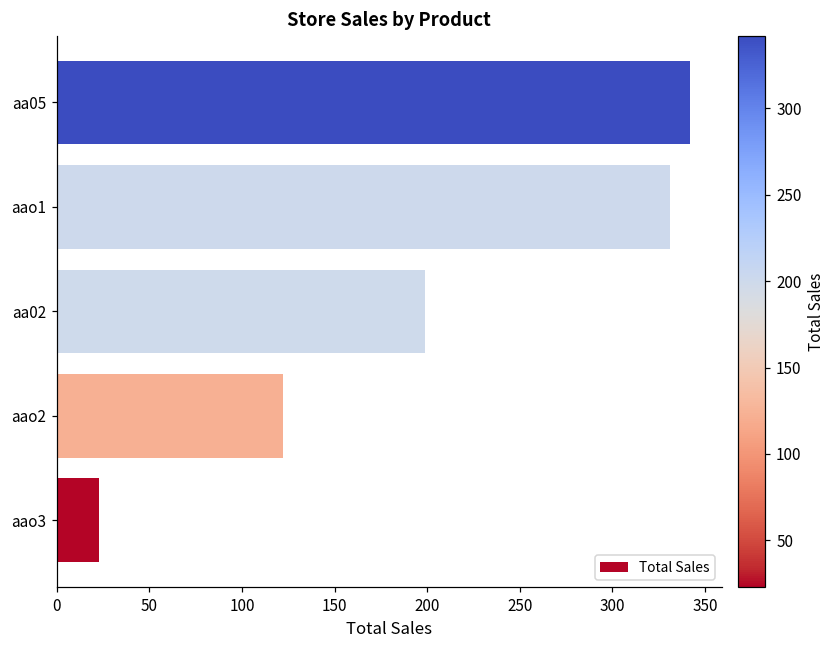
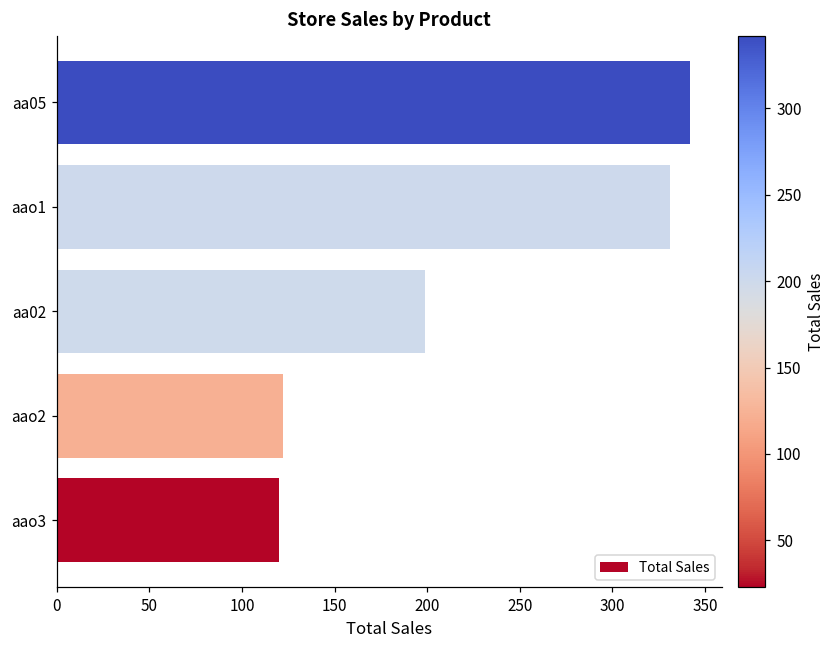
aao3: 23 -> 120
